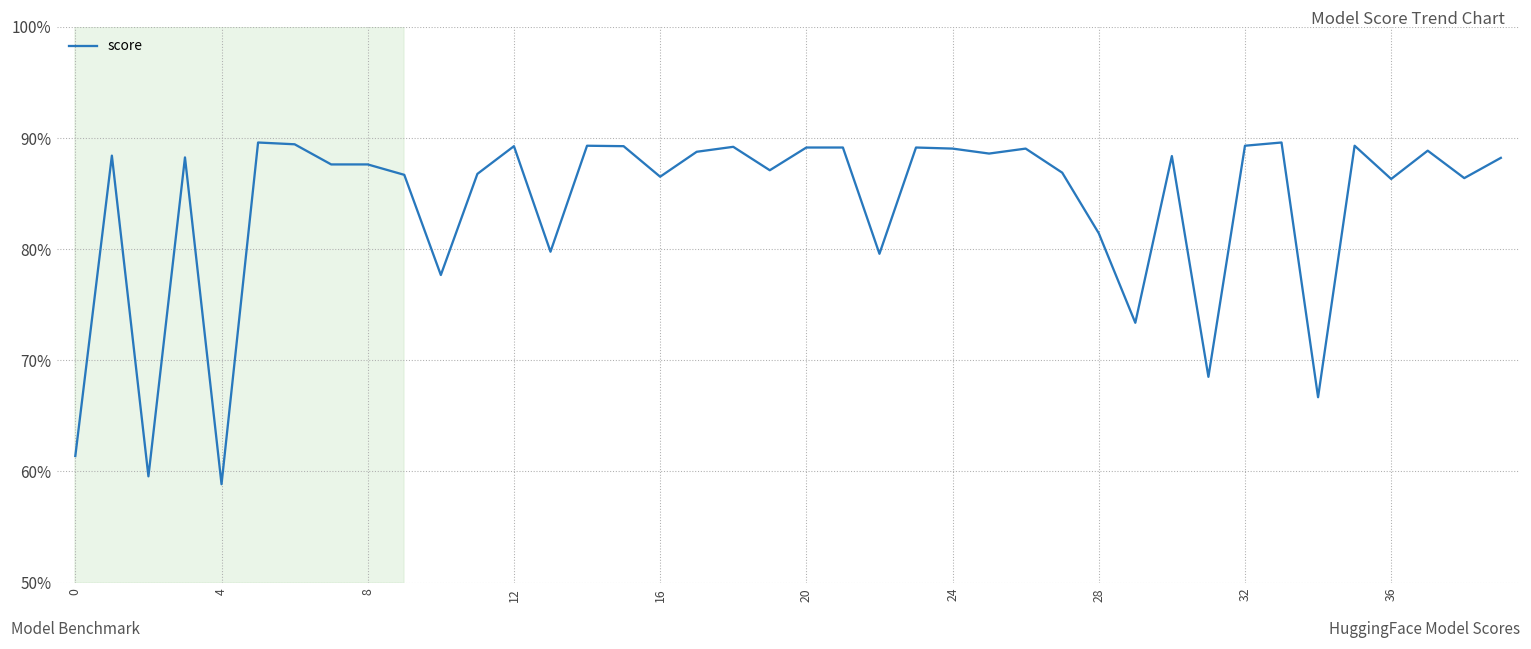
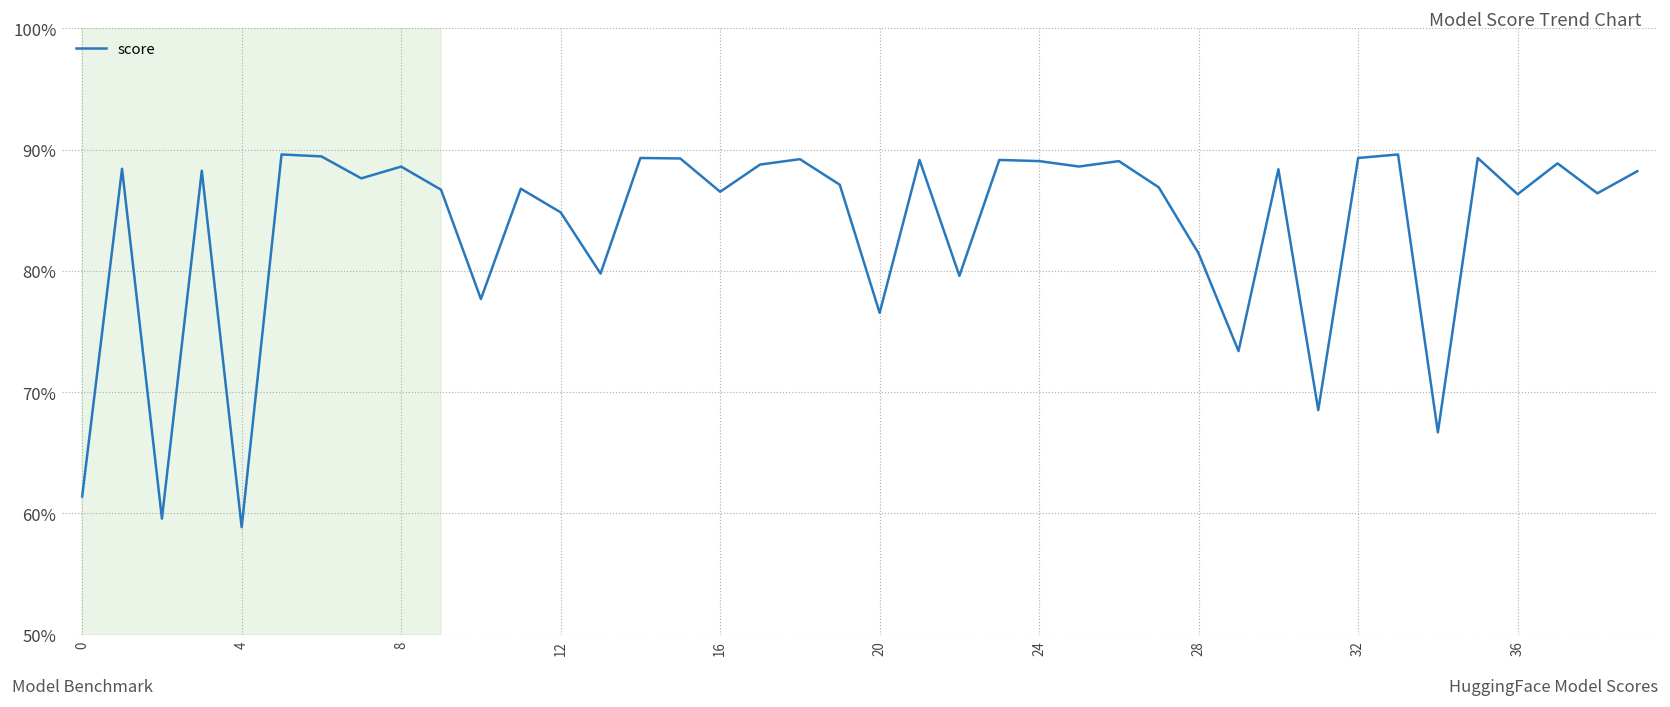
8: 87.6% -> 88.6%
12: 89.3% -> 84.8%
20: 89.2% -> 76.5%
